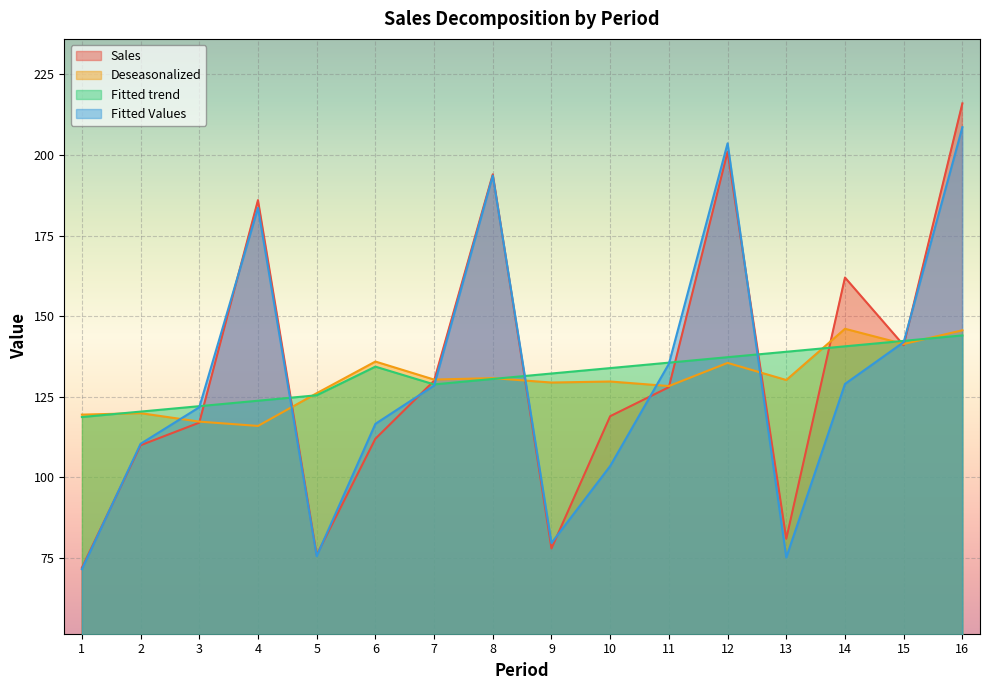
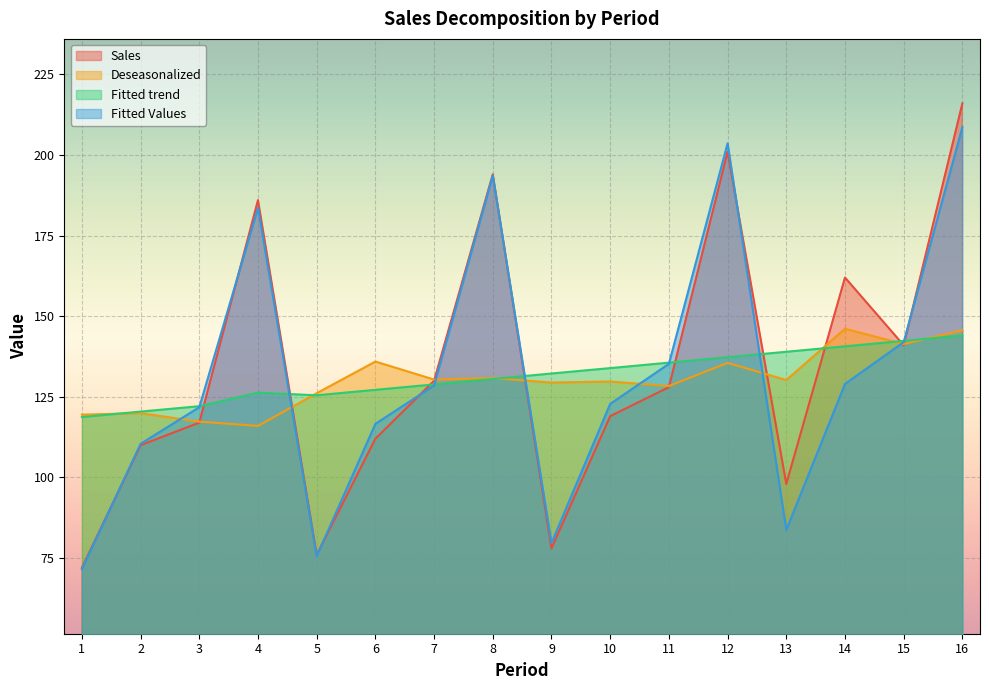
Fitted trend, 4: 124 -> 126
Fitted trend, 6: 134 -> 127
Fitted Values, 10: 104 -> 123
Sales, 13: 81 -> 98
Fitted Values, 13: 75 -> 84
